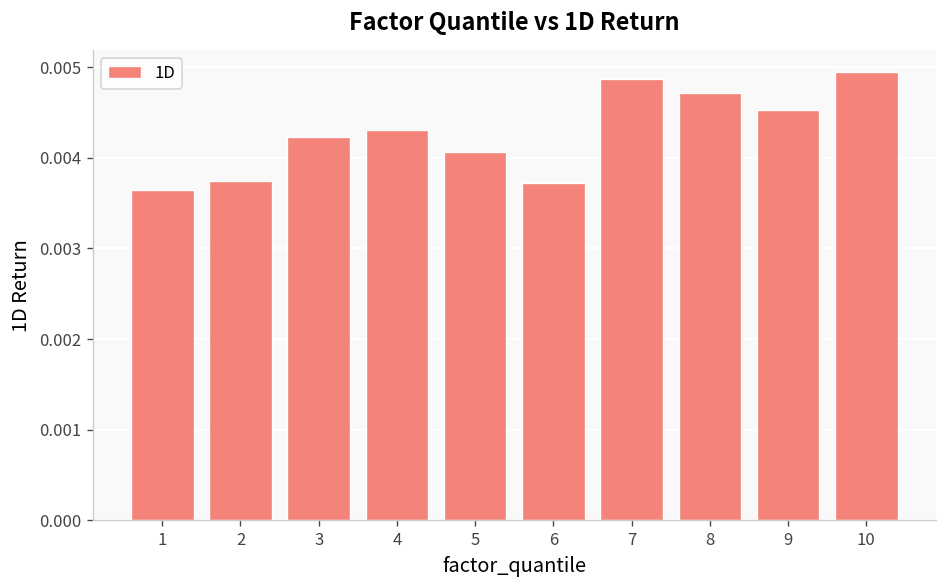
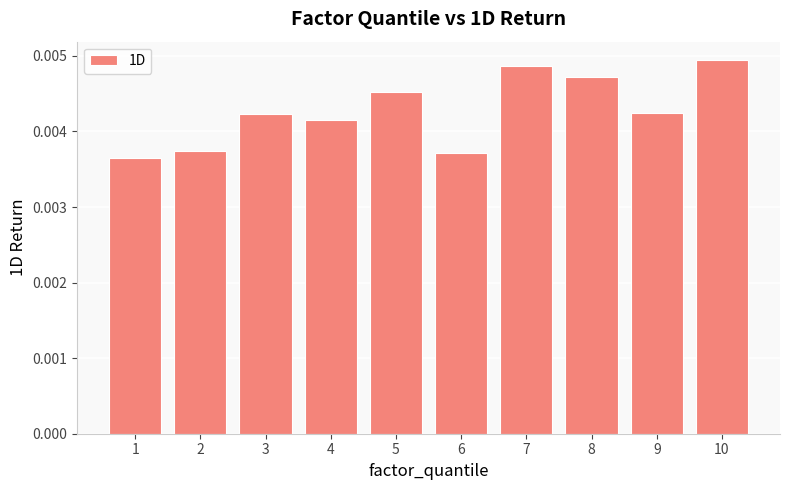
4: 0.0043 -> 0.0042
5: 0.0041 -> 0.0045
9: 0.0045 -> 0.0042
